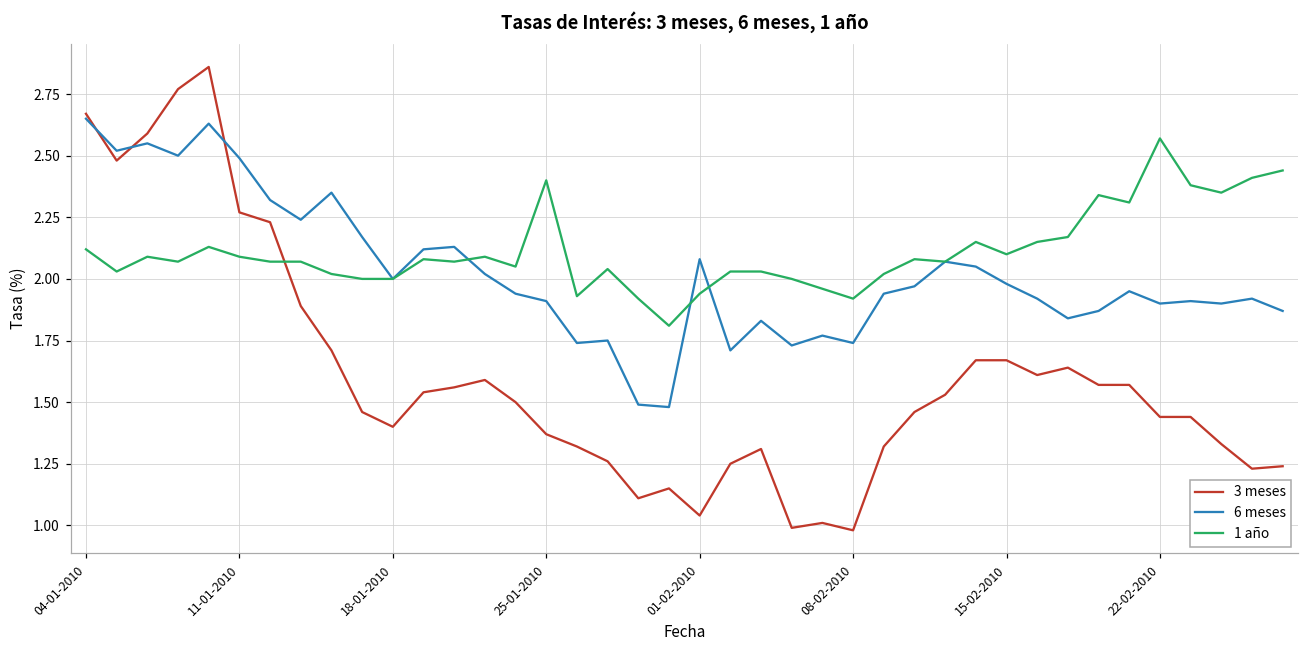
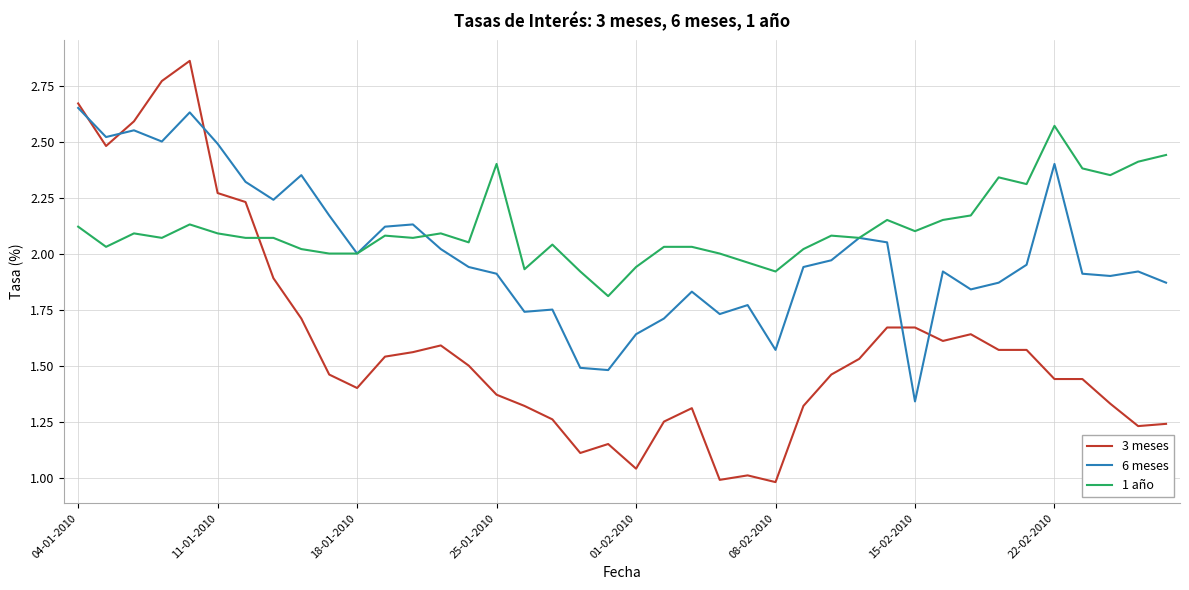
6 meses, 01-02-2010: 2.08 -> 1.64
6 meses, 08-02-2010: 1.74 -> 1.57
6 meses, 15-02-2010: 1.98 -> 1.34
6 meses, 22-02-2010: 1.9 -> 2.4
